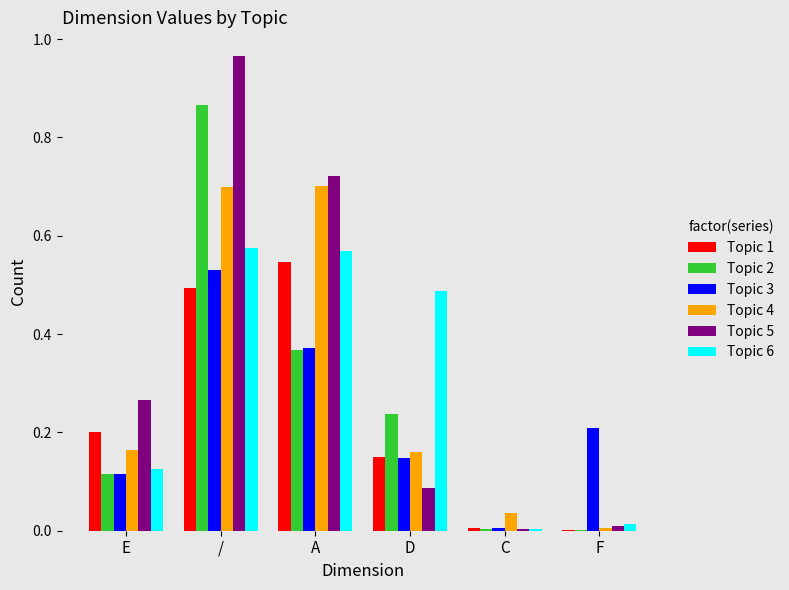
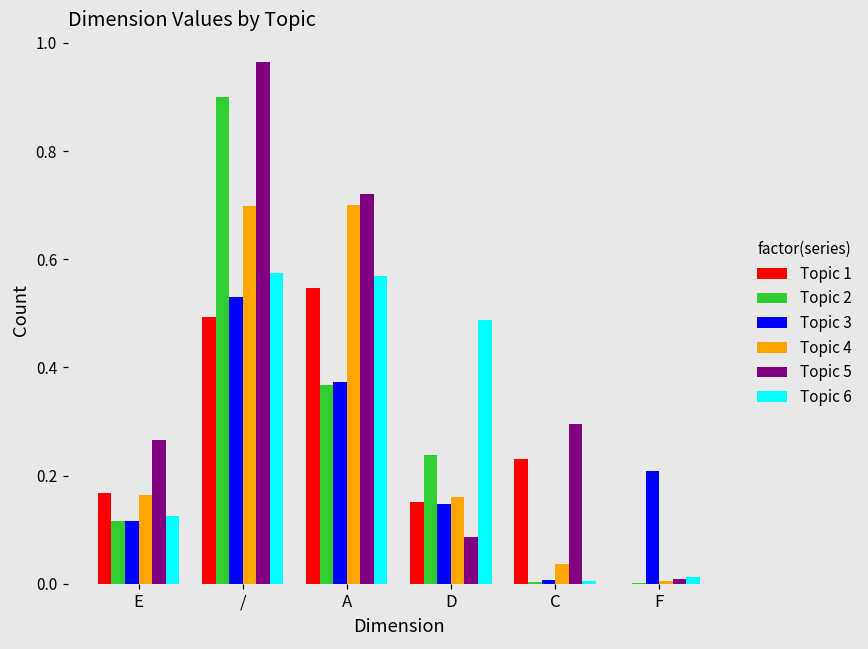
Topic 1, E: 0.20 -> 0.17
Topic 2, /: 0.87 -> 0.90
Topic 1, C: 0.01 -> 0.23
Topic 5, C: 0.00 -> 0.30
